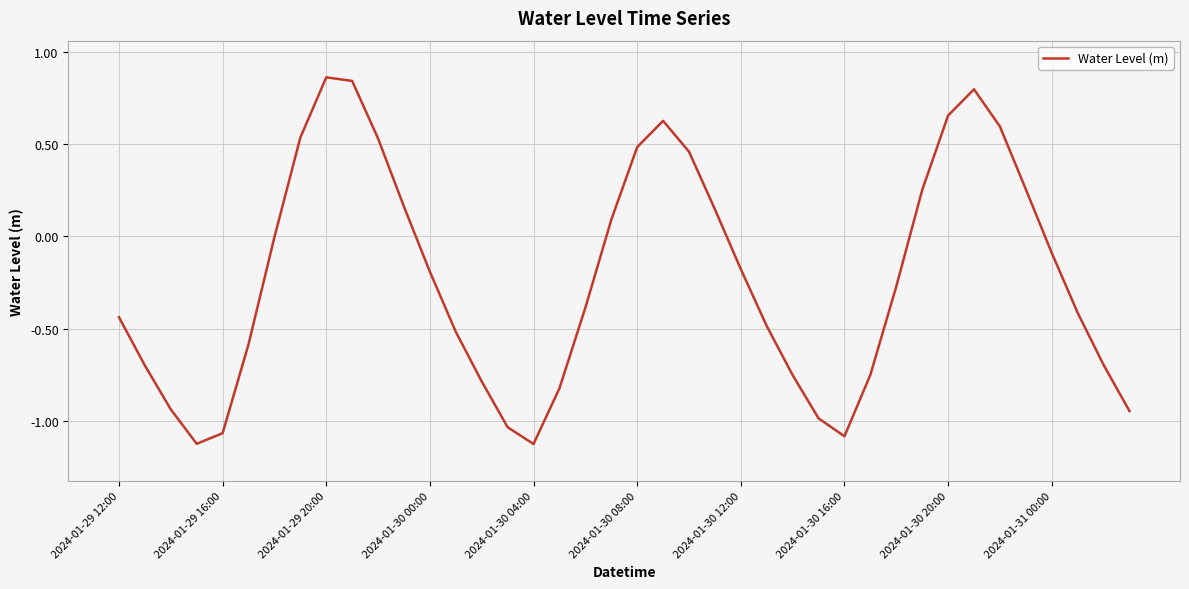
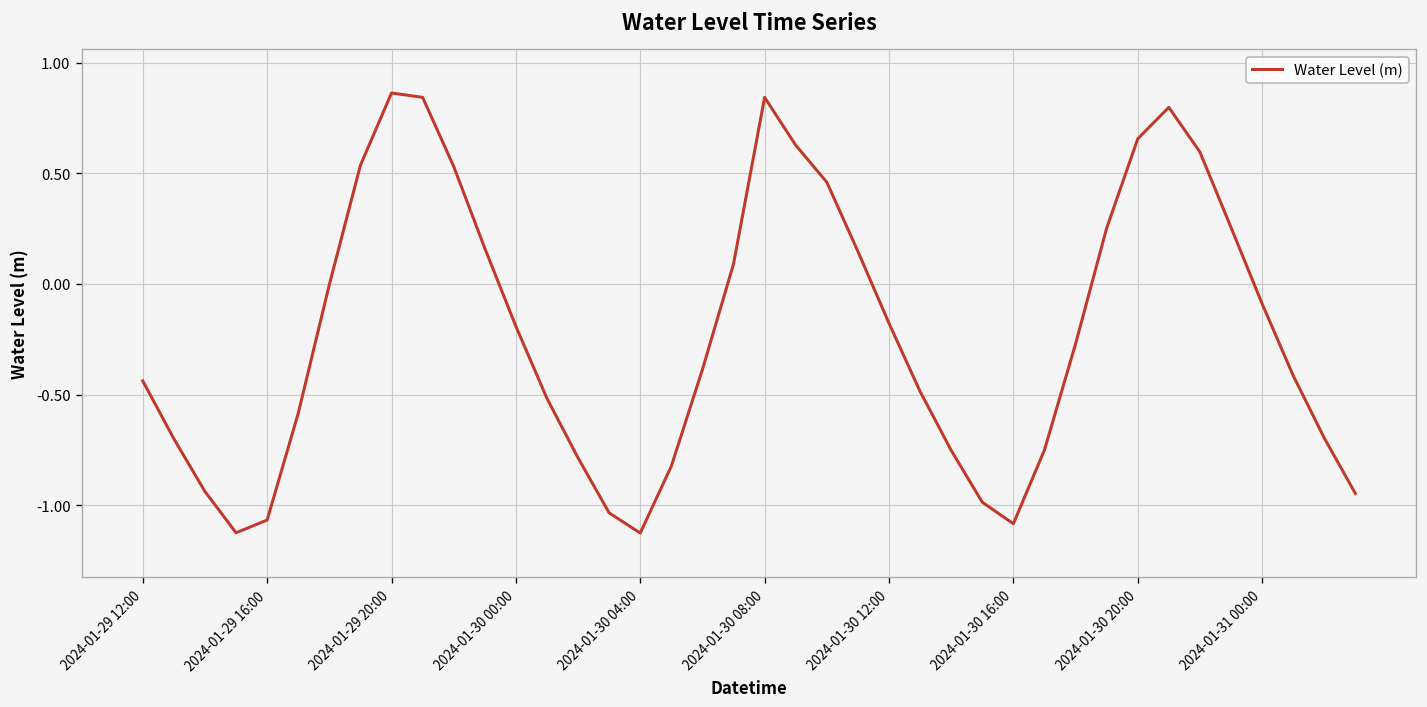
2024-01-30 08:00: 0.48 -> 0.84
